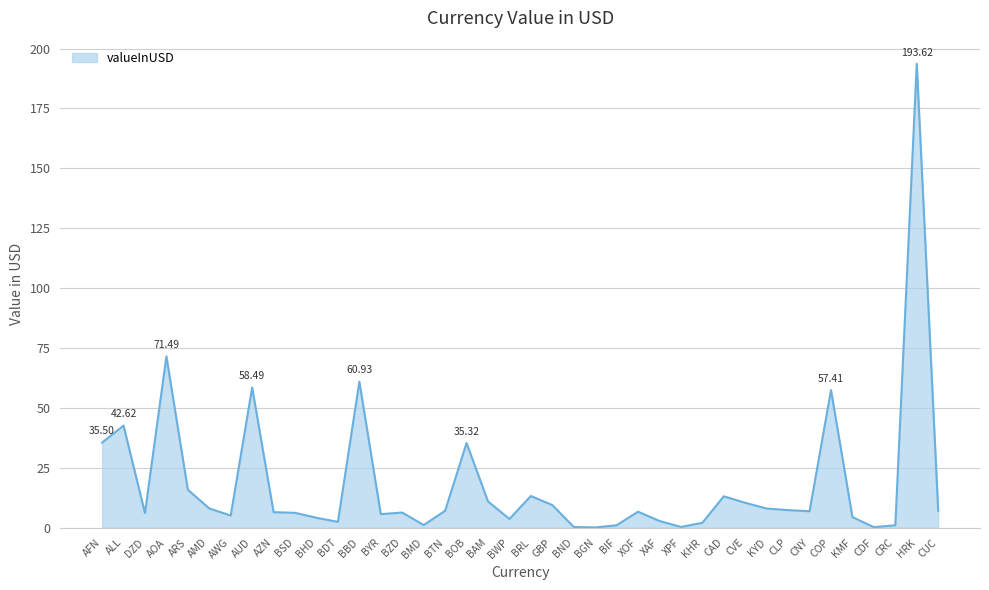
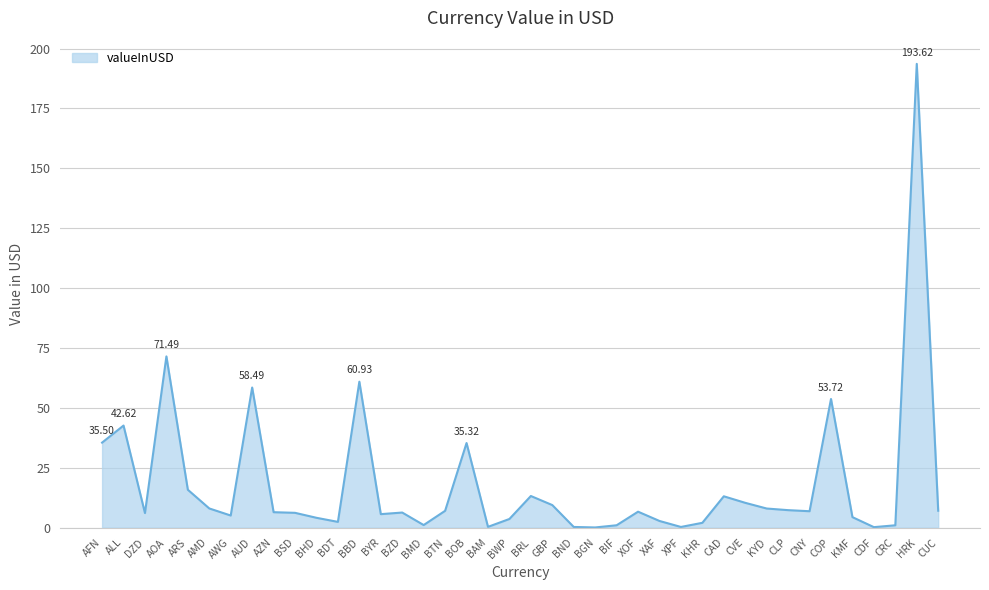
BAM: 11 -> 0
COP: 57.41 -> 53.72
